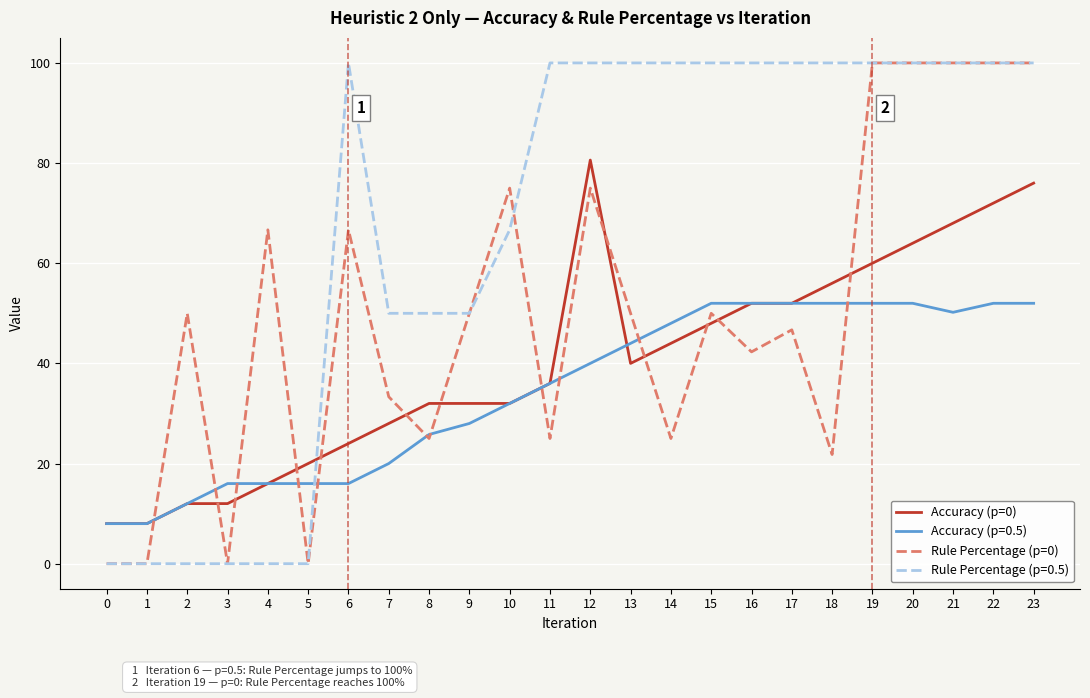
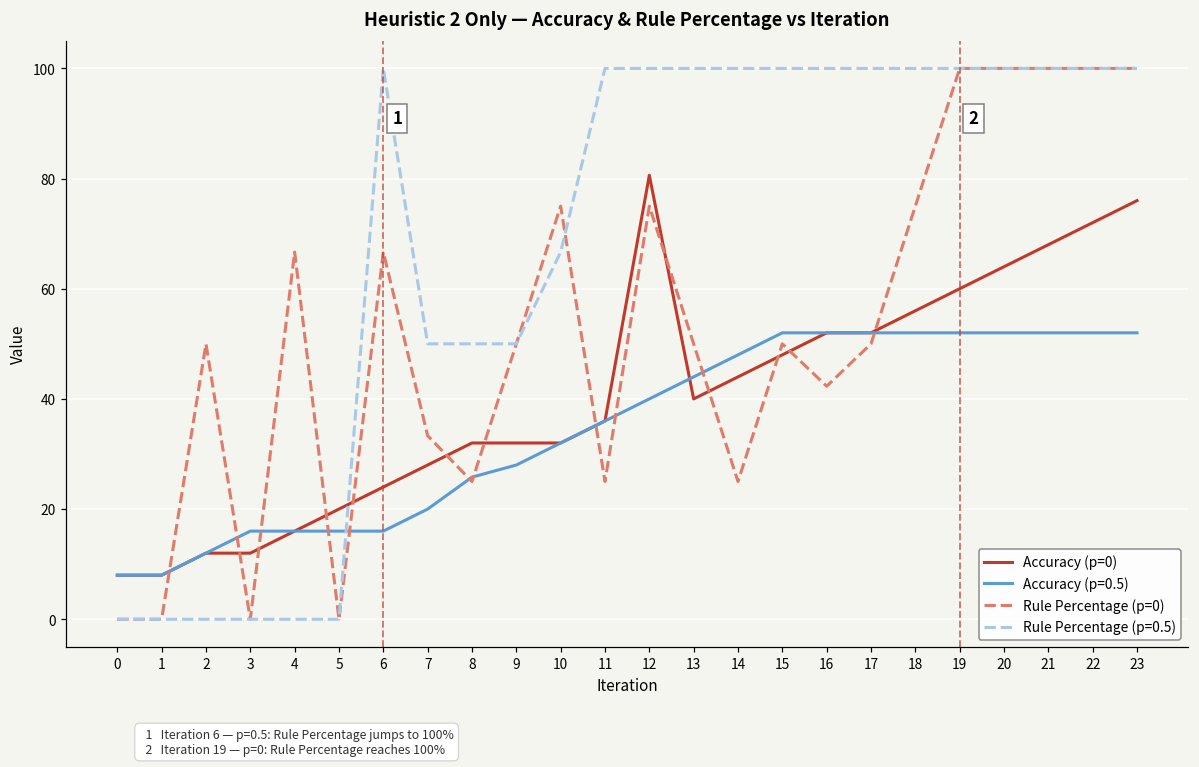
Rule Percentage (p=0), 17: 47 -> 50
Rule Percentage (p=0), 18: 22 -> 75
Accuracy (p=0.5), 21: 50 -> 52
